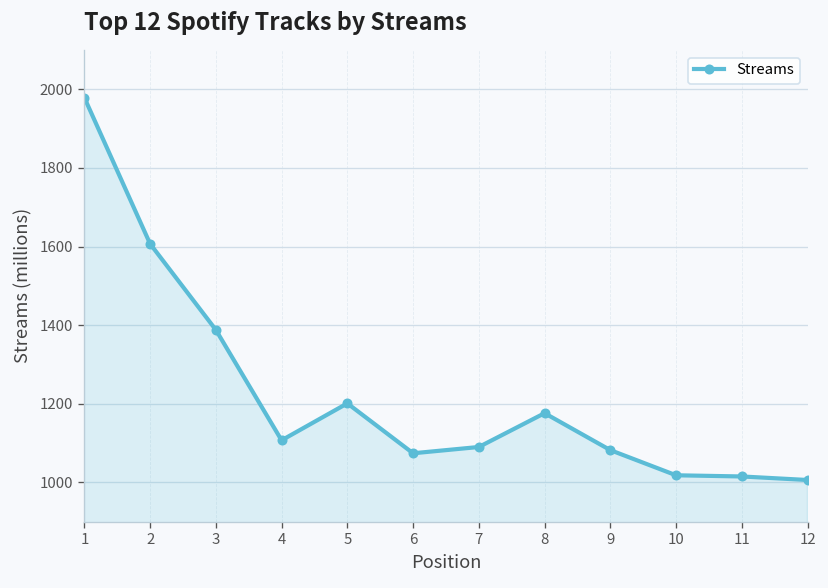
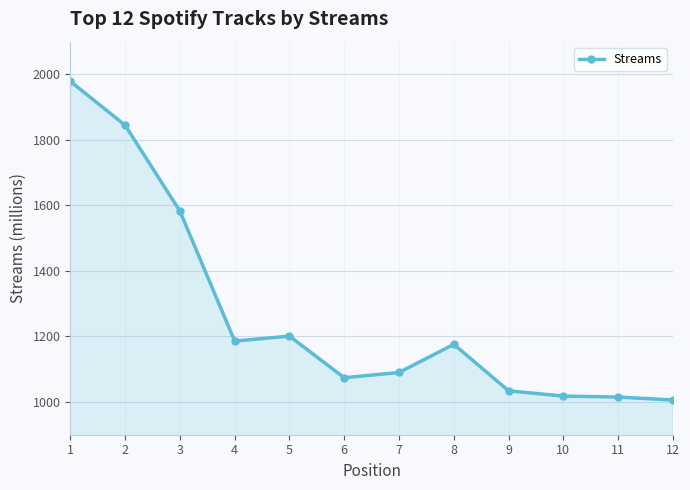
2: 1610 -> 1850
3: 1390 -> 1580
4: 1110 -> 1190
9: 1080 -> 1030
